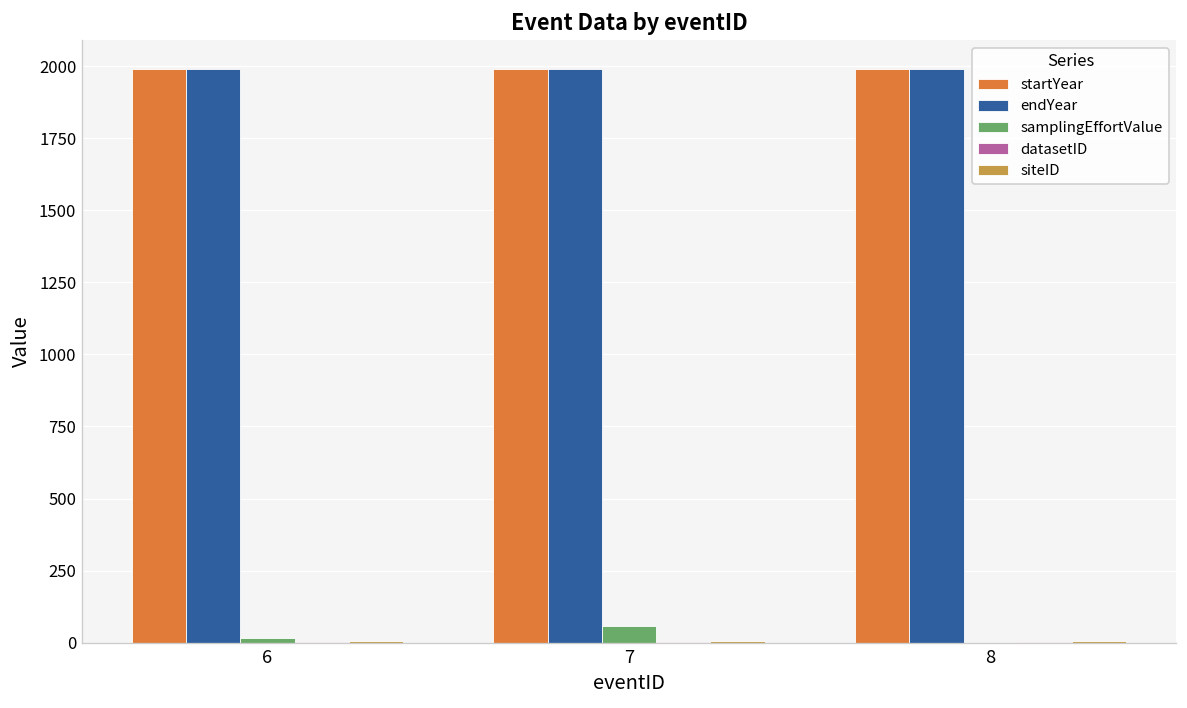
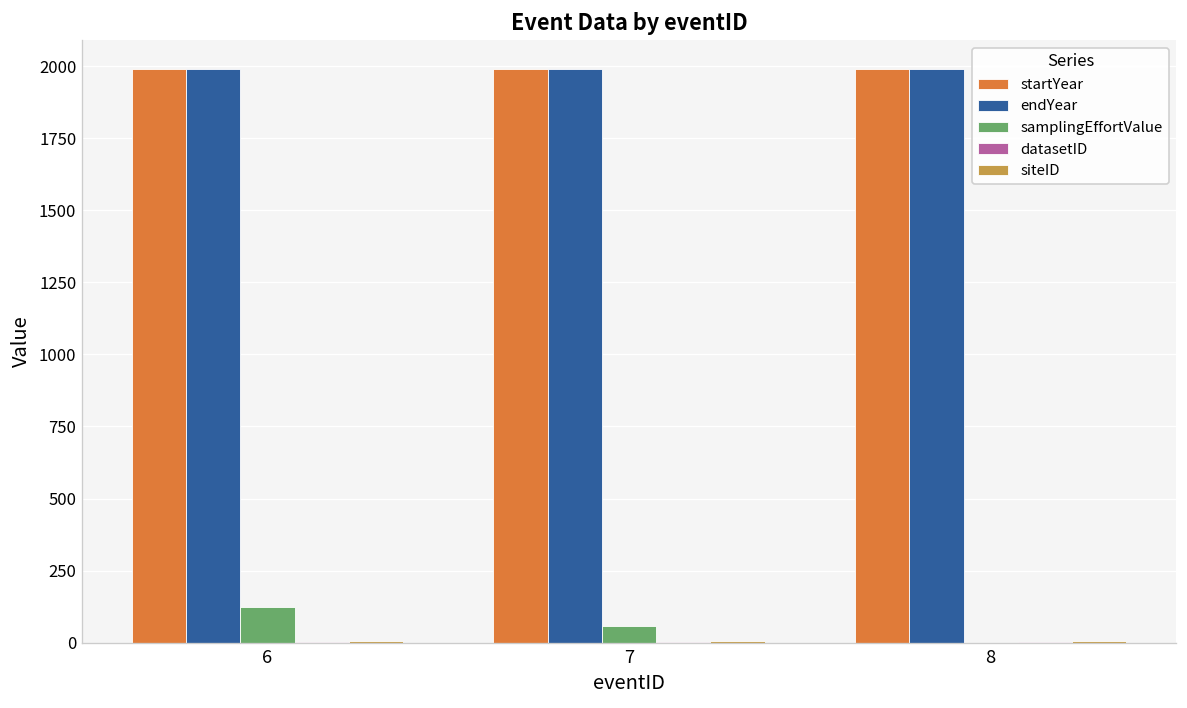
samplingEffortValue, 6: 20 -> 120
